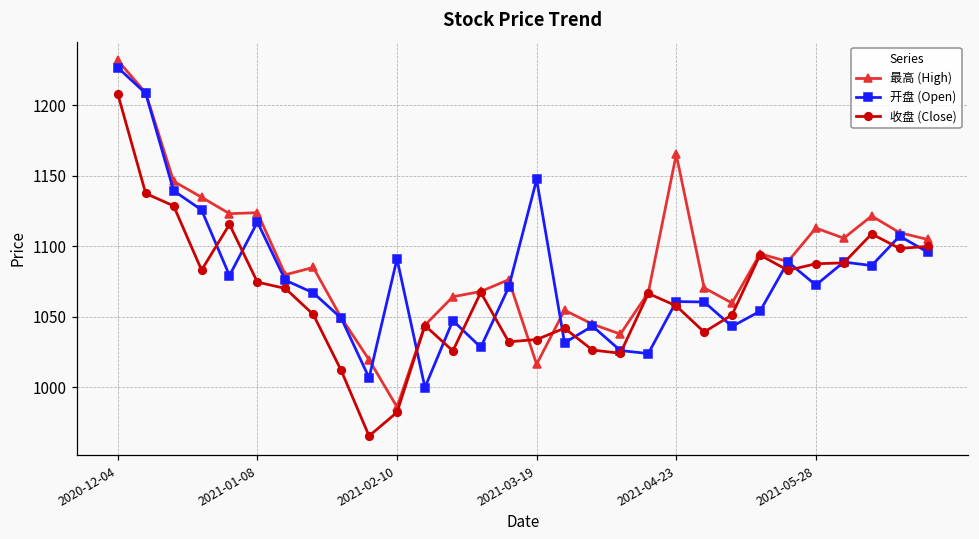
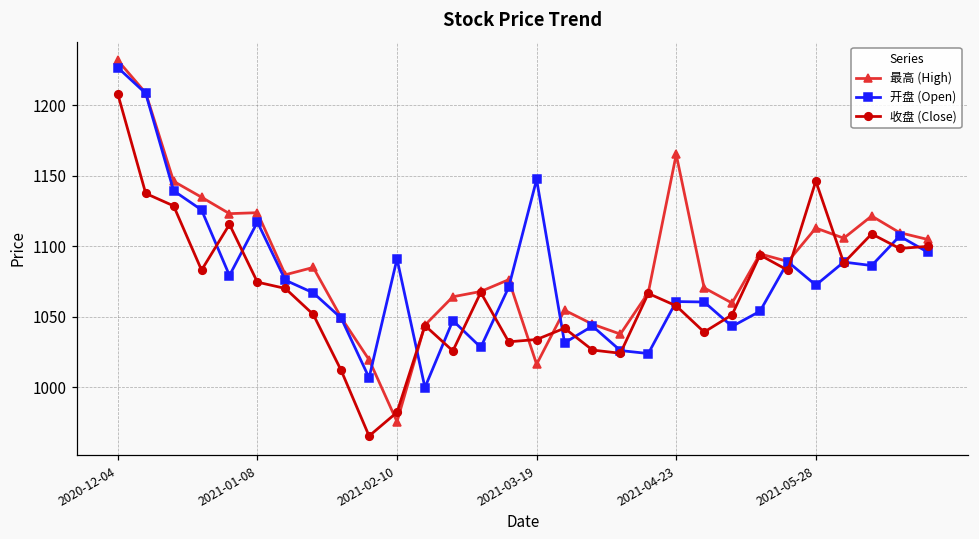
最高 (High), 2021-02-10: 986 -> 976
收盘 (Close), 2021-05-28: 1088 -> 1146
